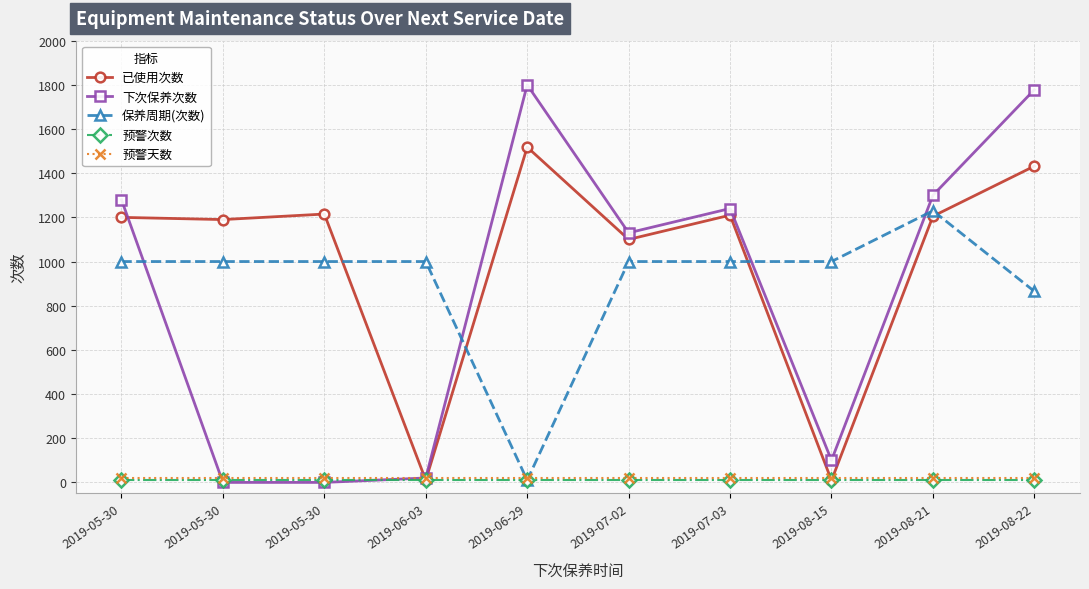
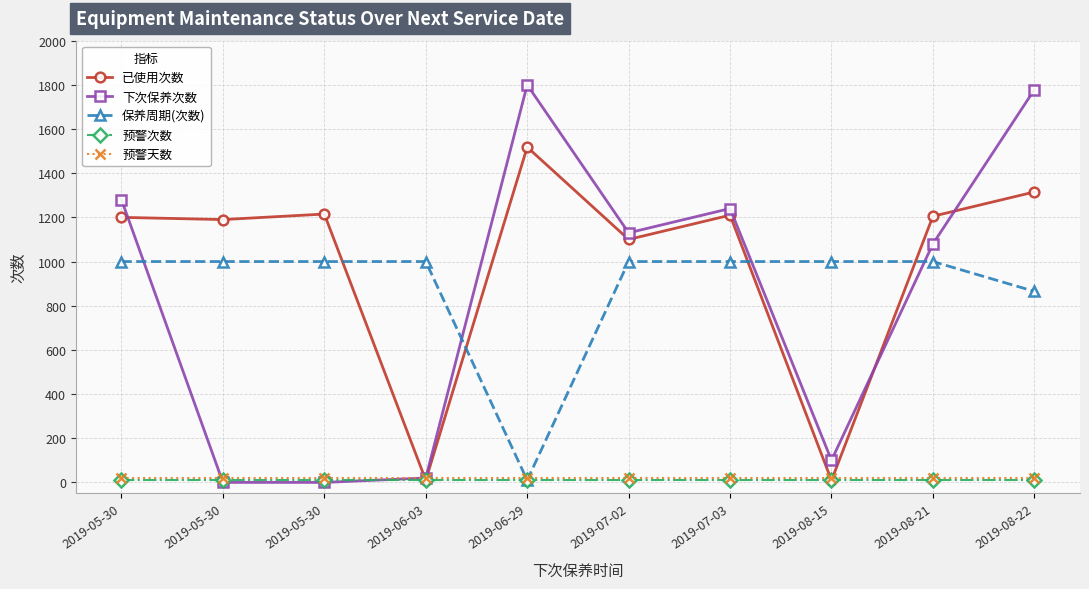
下次保养次数, 2019-08-21: 1300 -> 1080
保养周期(次数), 2019-08-21: 1230 -> 1000
已使用次数, 2019-08-22: 1430 -> 1320
